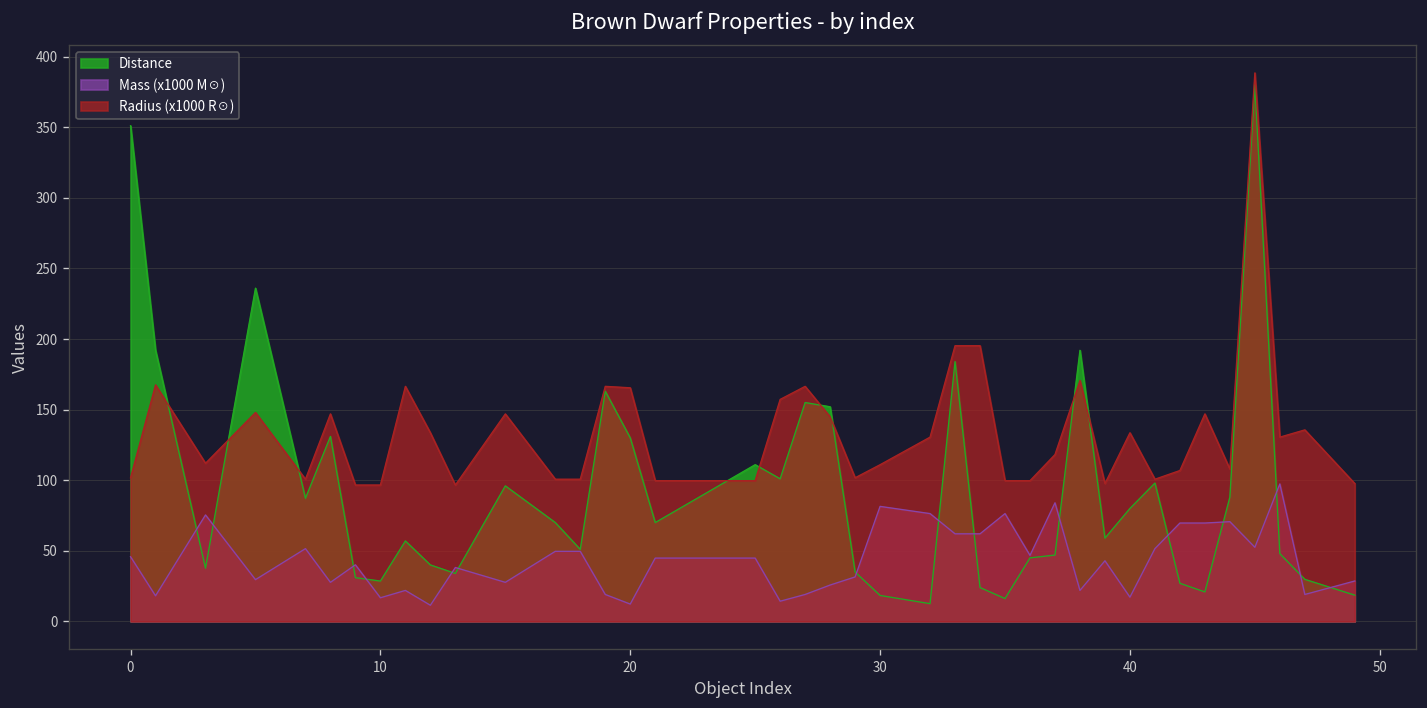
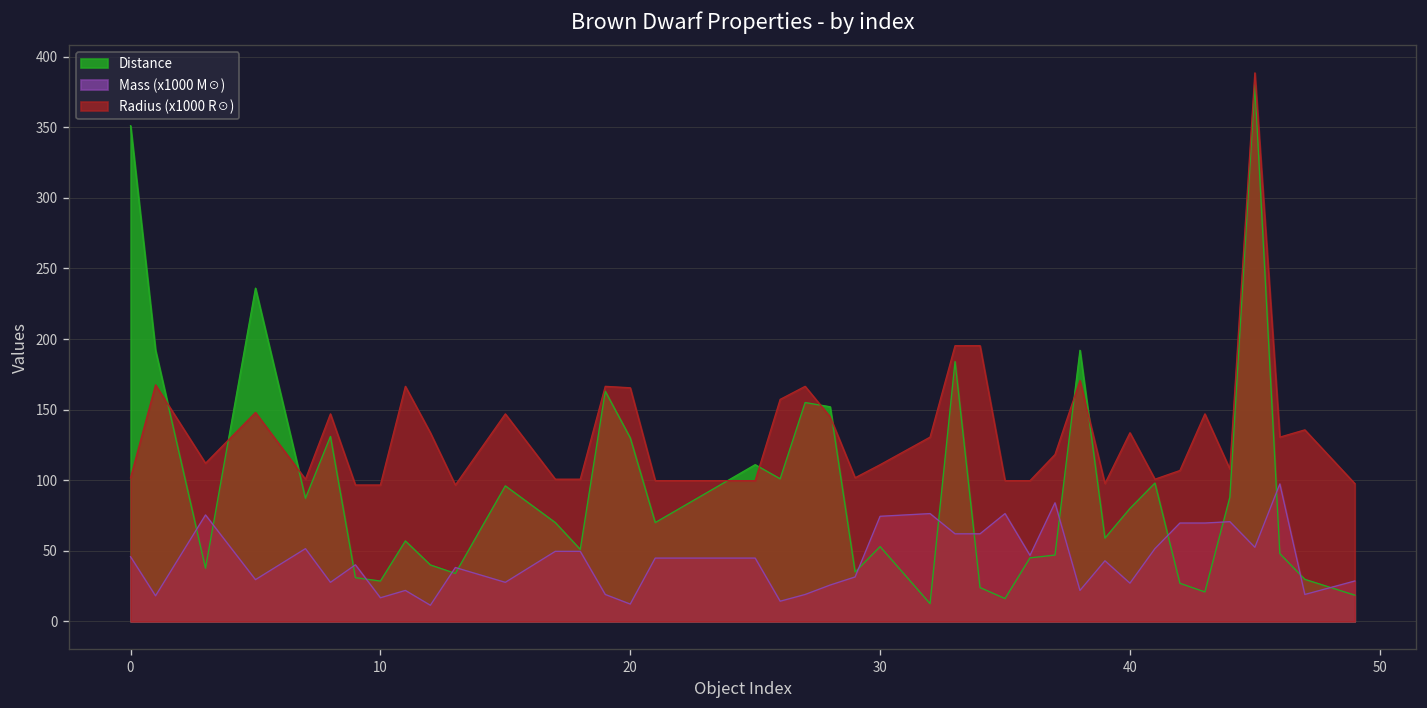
Distance, 30: 18 -> 53
Mass (x1000 M☉), 30: 81 -> 74
Mass (x1000 M☉), 40: 17 -> 27
